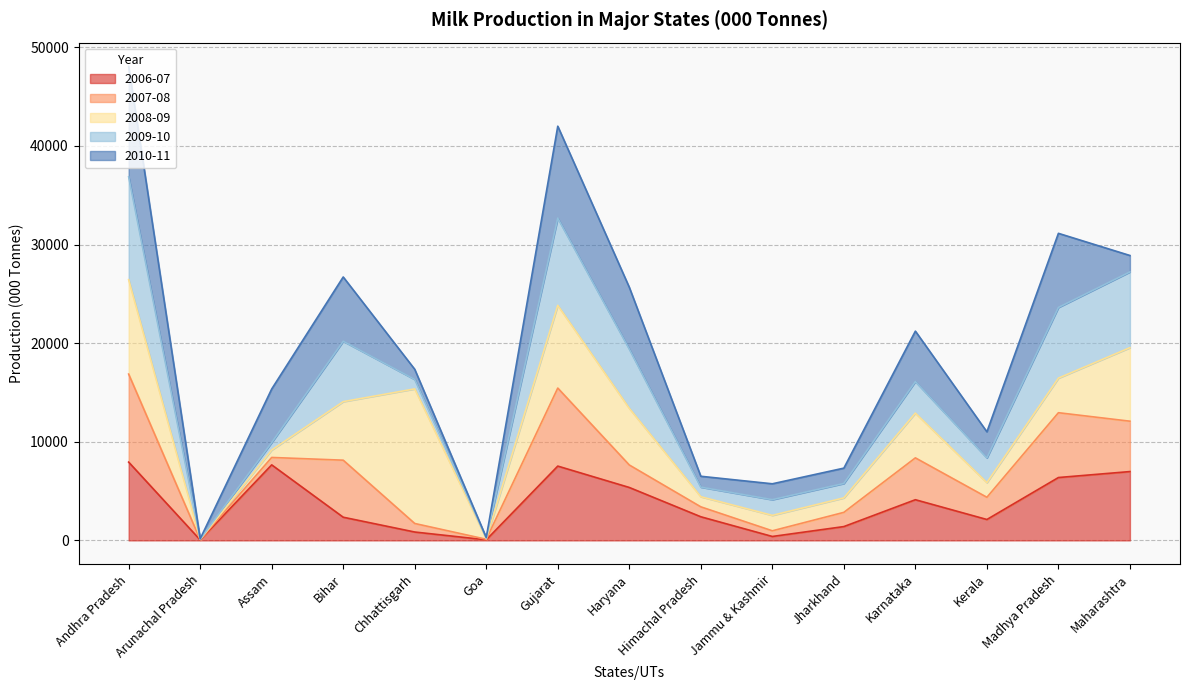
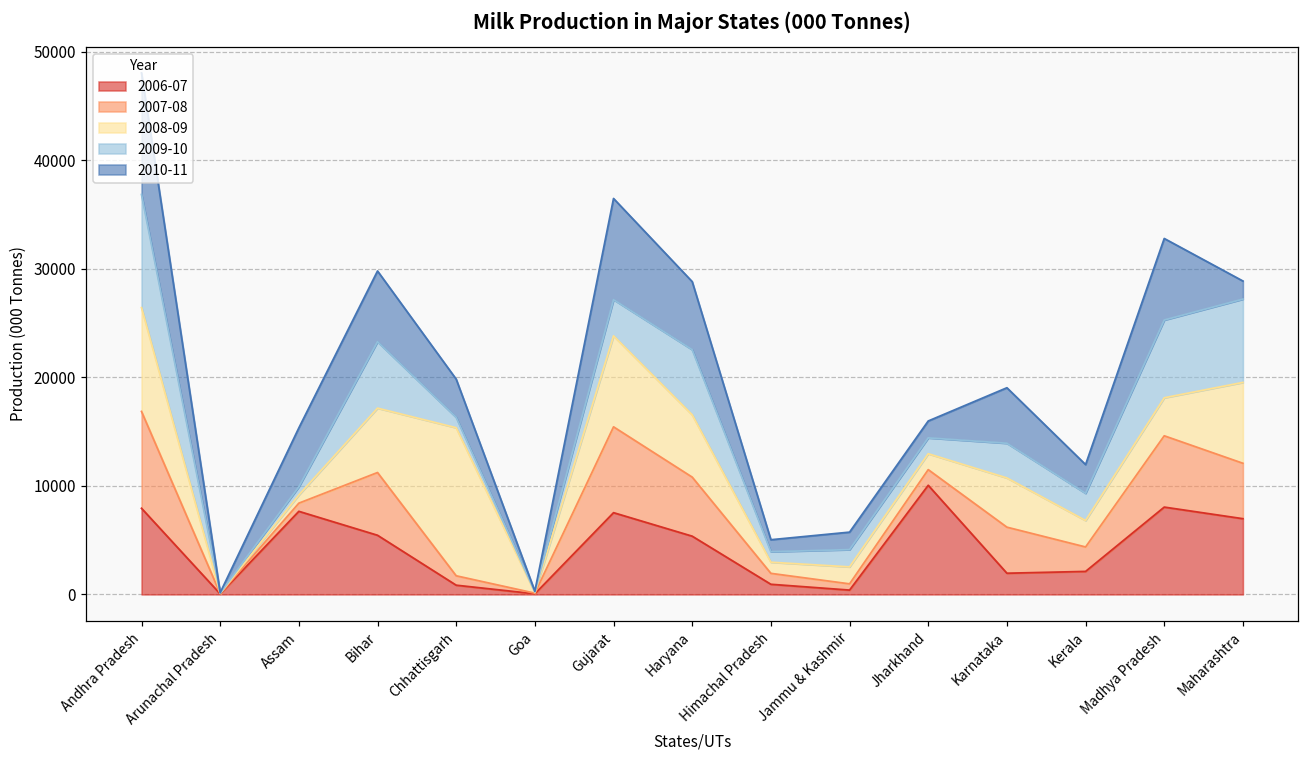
2006-07, Bihar: 2000 -> 5000
2010-11, Chhattisgarh: 1000 -> 4000
2009-10, Gujarat: 9000 -> 3000
2007-08, Haryana: 2000 -> 5000
2006-07, Himachal Pradesh: 2000 -> 1000
2006-07, Jharkhand: 1000 -> 10000
2006-07, Karnataka: 4000 -> 2000
2008-09, Kerala: 1000 -> 2000
2006-07, Madhya Pradesh: 6000 -> 8000
